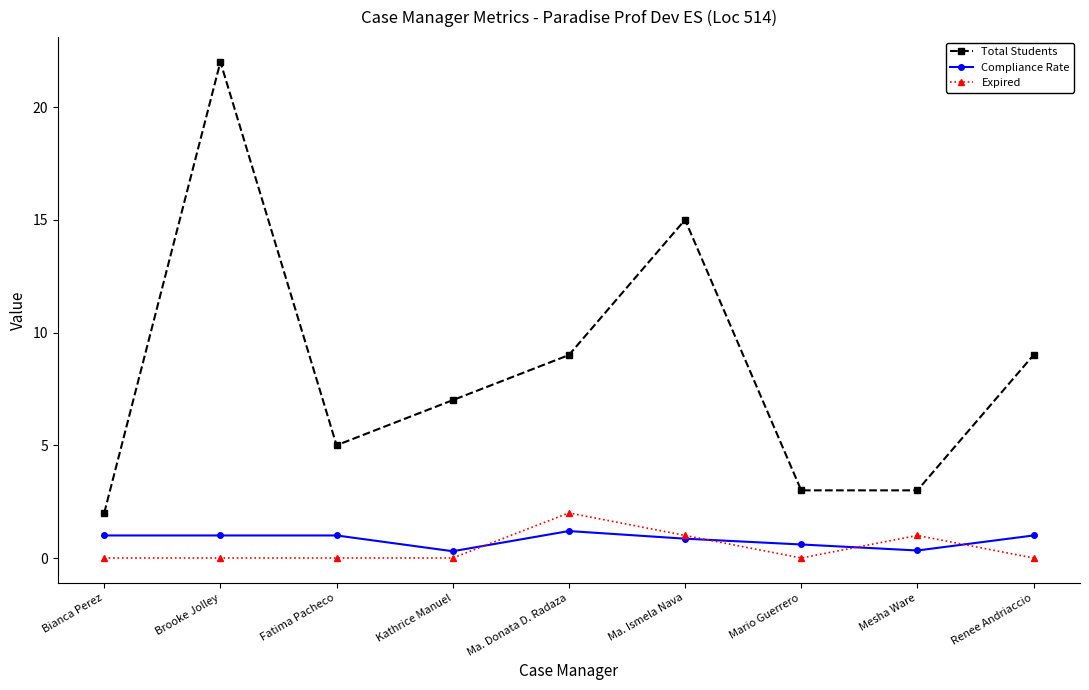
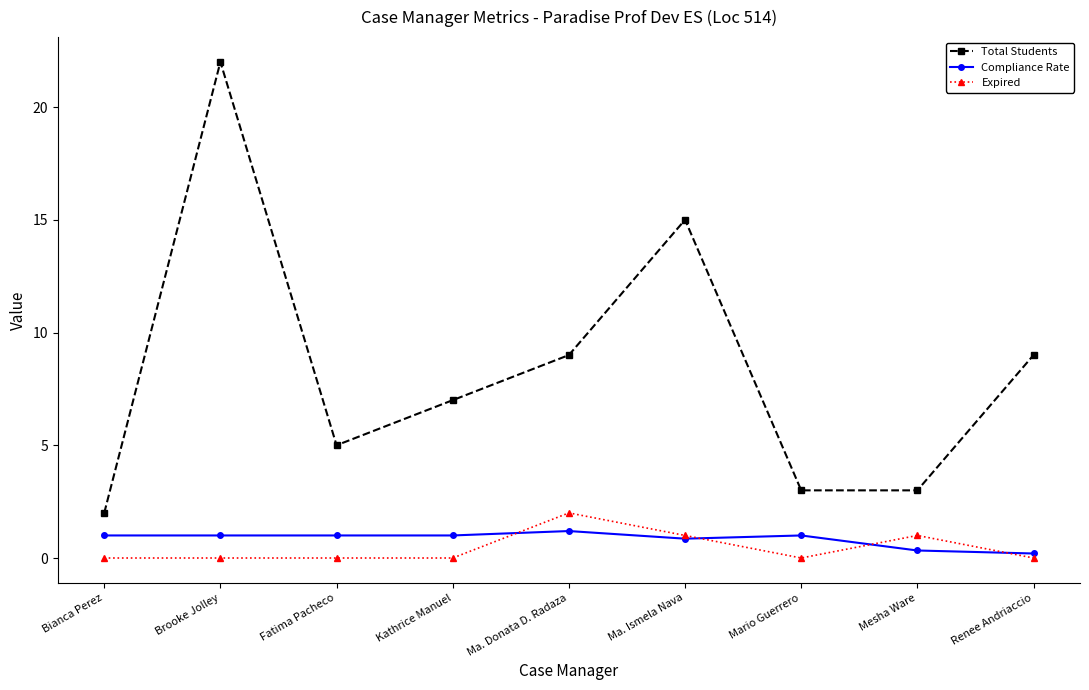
Compliance Rate, Kathrice Manuel: 0.3 -> 1.0
Compliance Rate, Mario Guerrero: 0.6 -> 1.0
Compliance Rate, Renee Andriaccio: 1.0 -> 0.2
